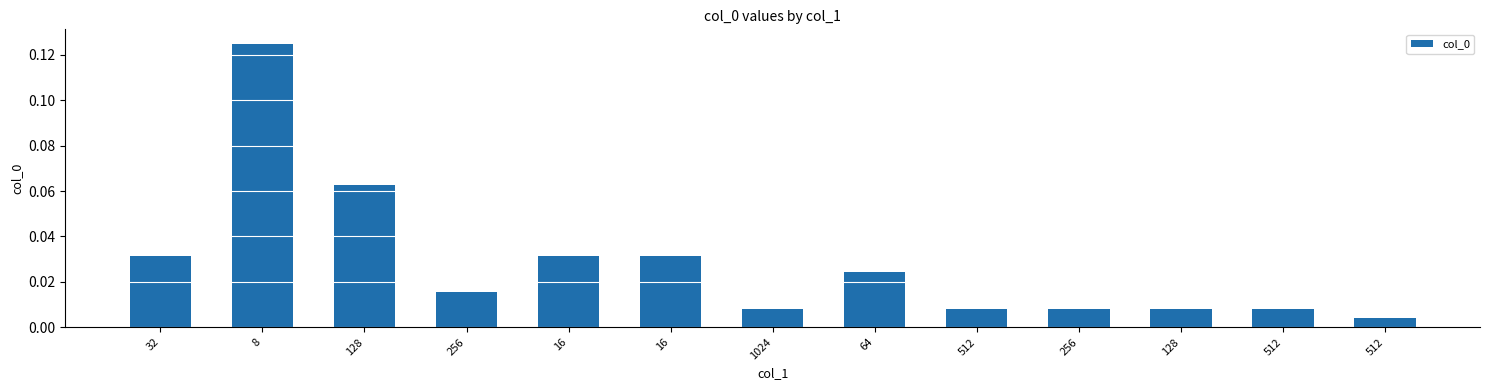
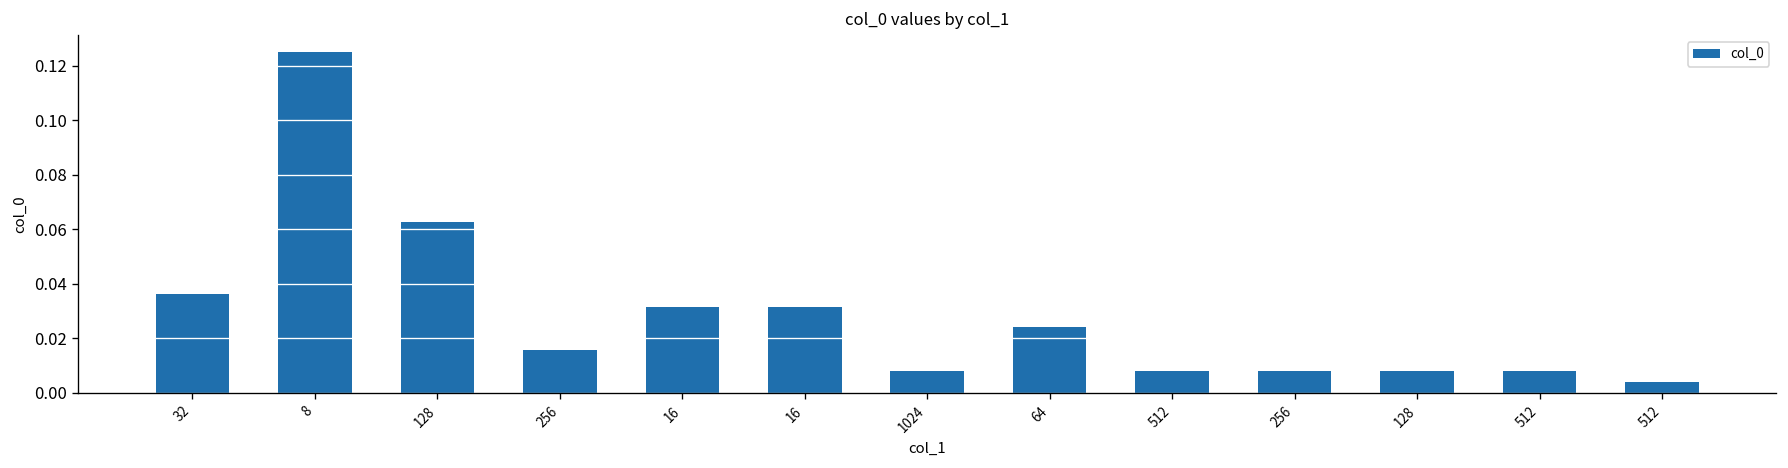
32: 0.031 -> 0.036
